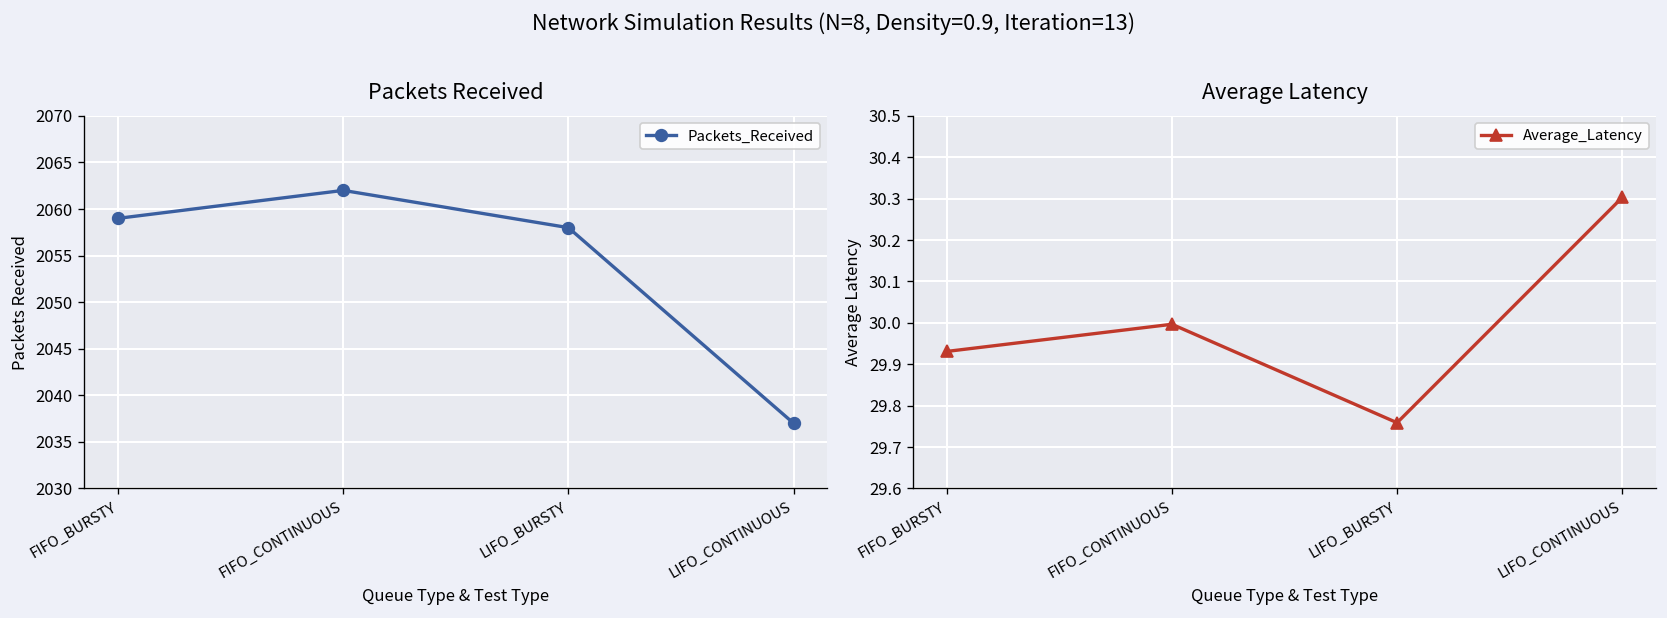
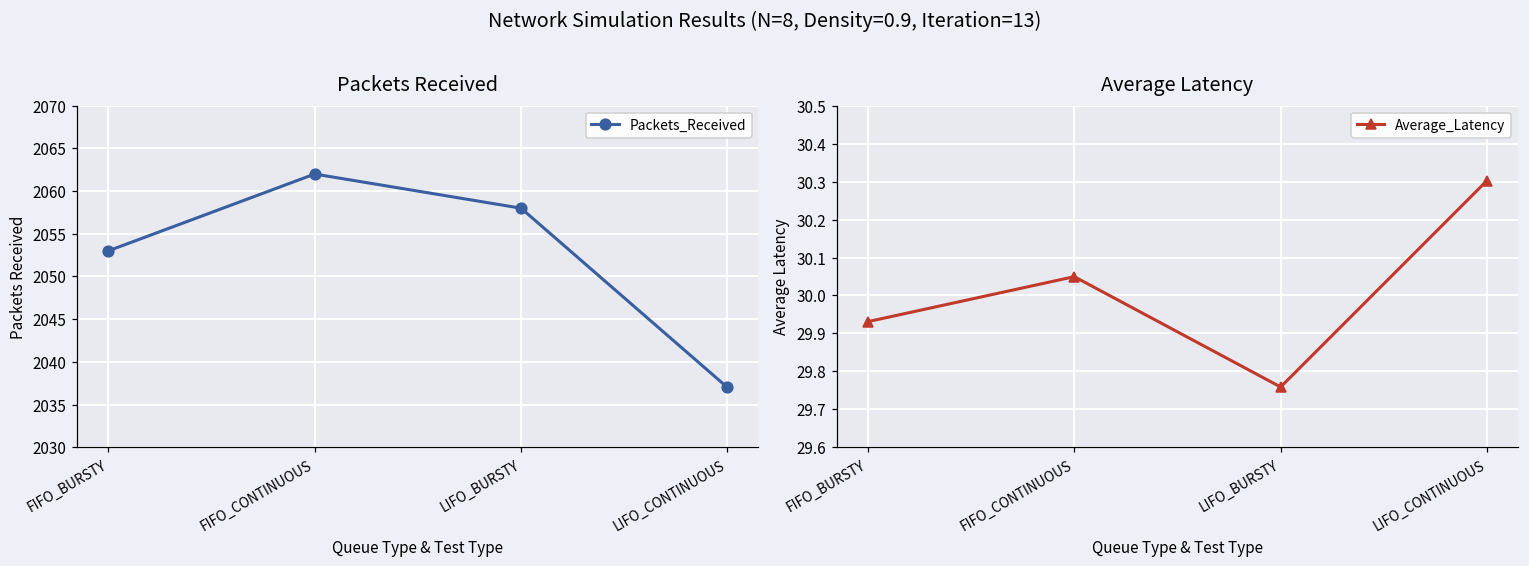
Packets Received, FIFO_BURSTY: 2059 -> 2053
Average Latency, FIFO_CONTINUOUS: 30.00 -> 30.05
